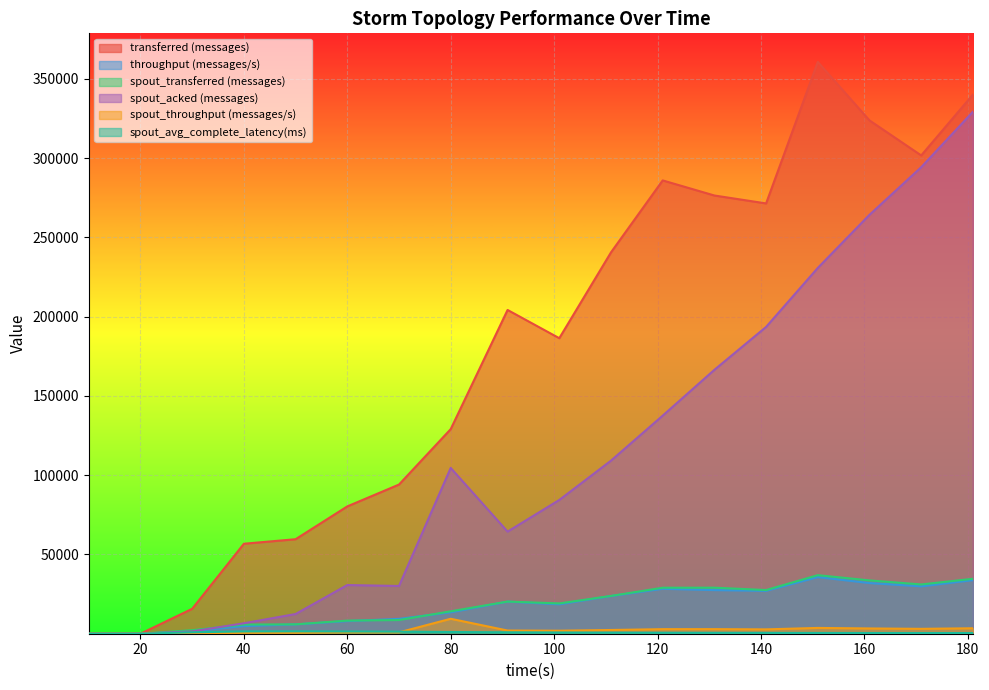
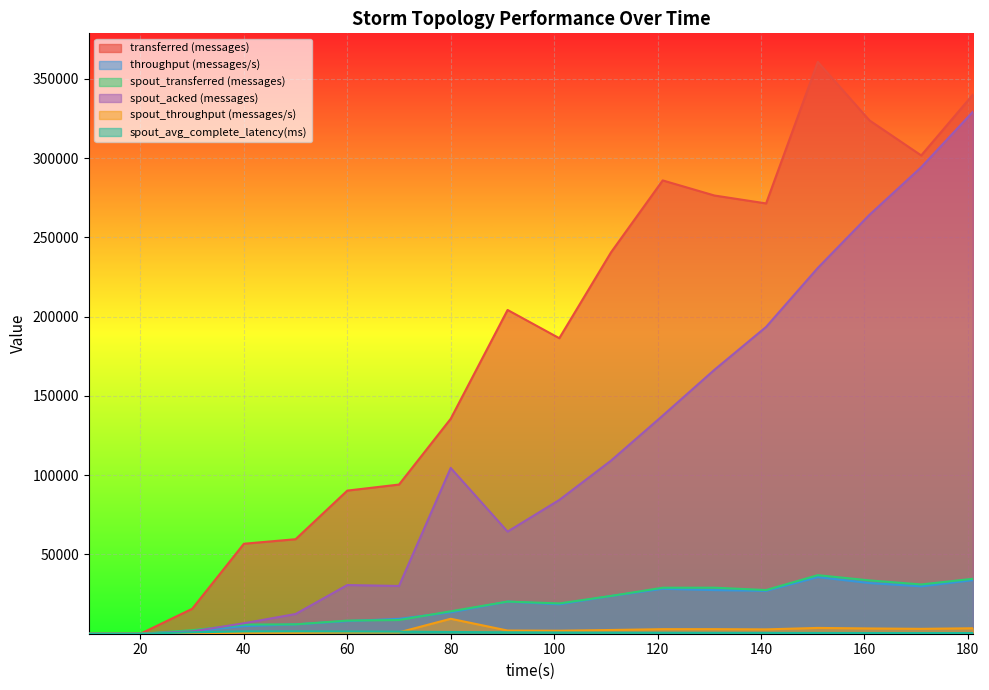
transferred (messages), 60: 80000 -> 90000
transferred (messages), 80: 129000 -> 136000
